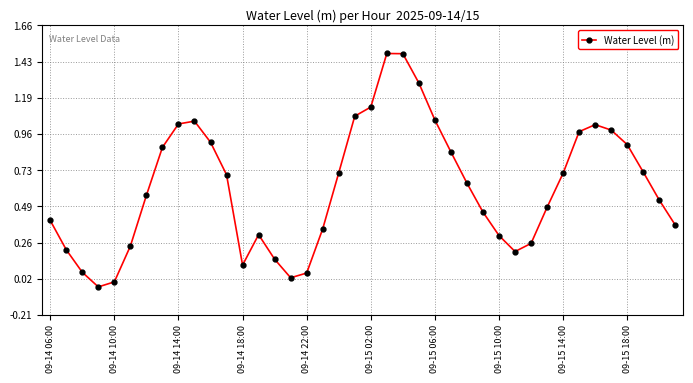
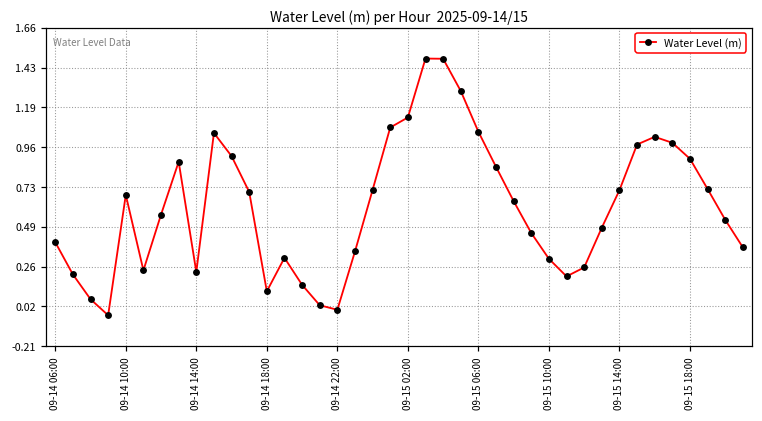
09-14 10:00: 0.00 -> 0.68
09-14 14:00: 1.03 -> 0.22
09-14 22:00: 0.06 -> 0.00
